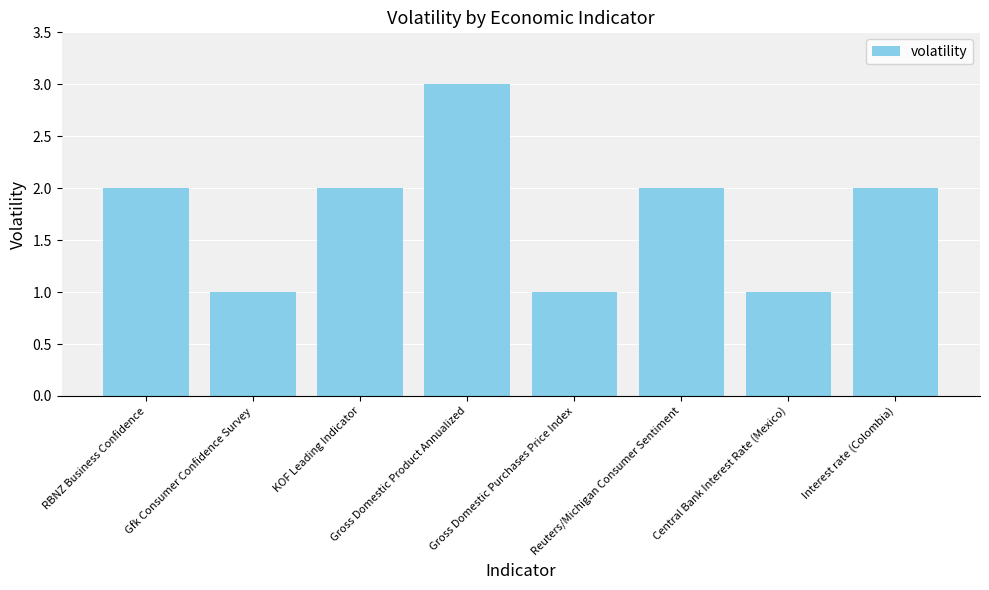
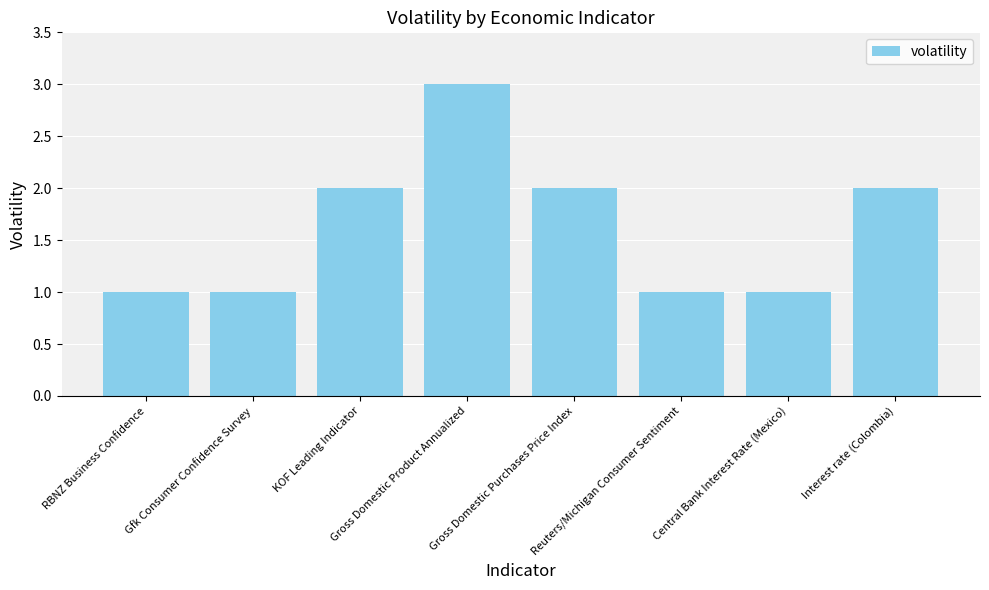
RBNZ Business Confidence: 2 -> 1
Gross Domestic Purchases Price Index: 1 -> 2
Reuters/Michigan Consumer Sentiment: 2 -> 1
